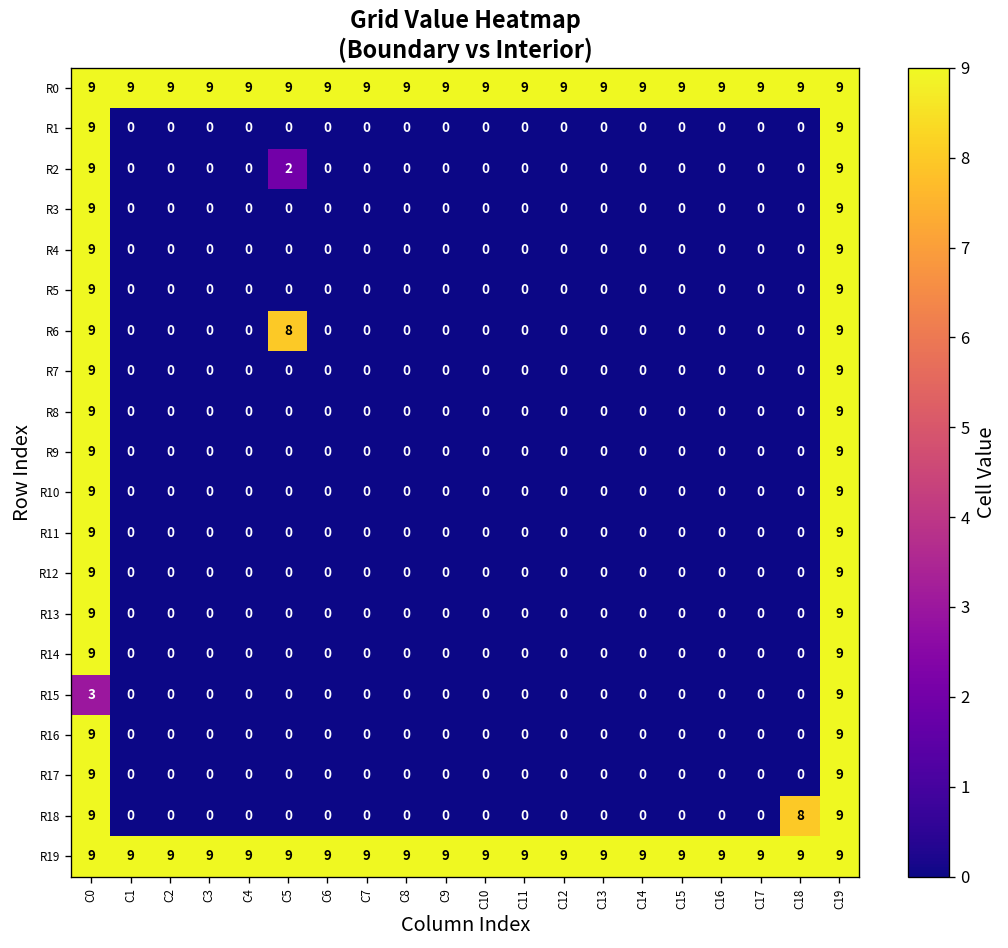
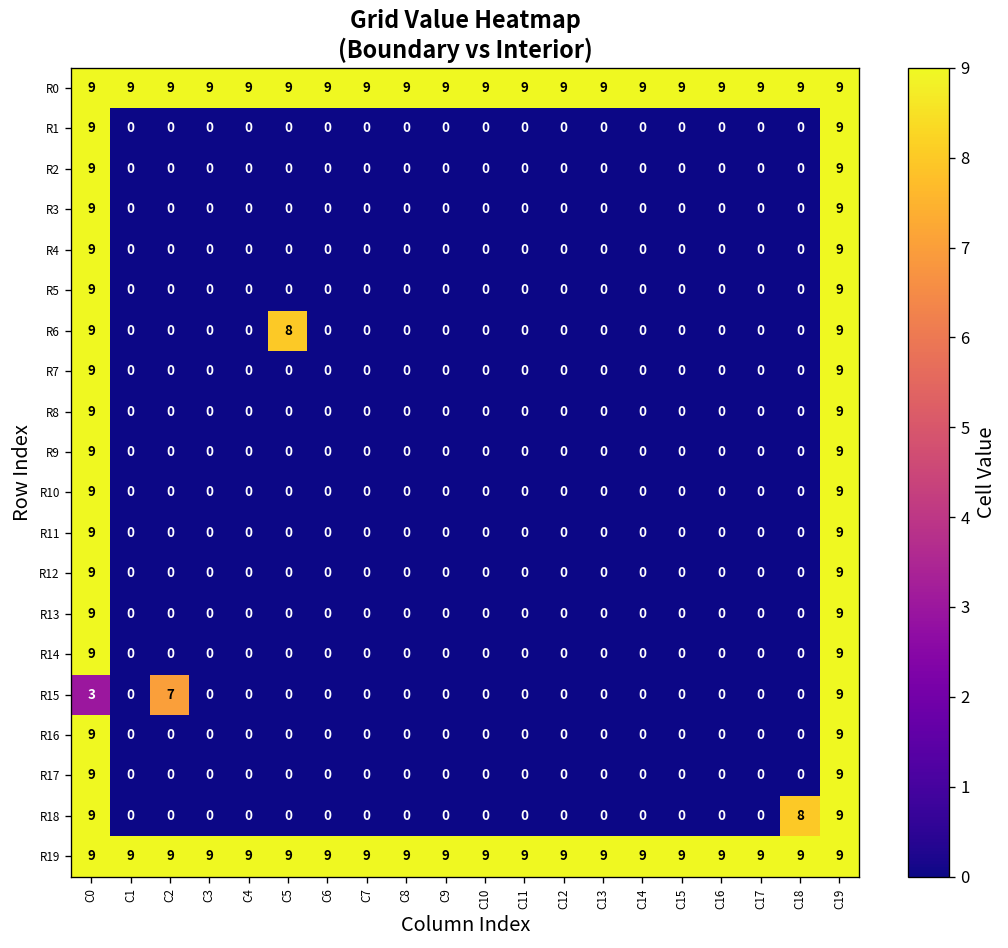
R2, C5: 2 -> 0
R15, C2: 0 -> 7
